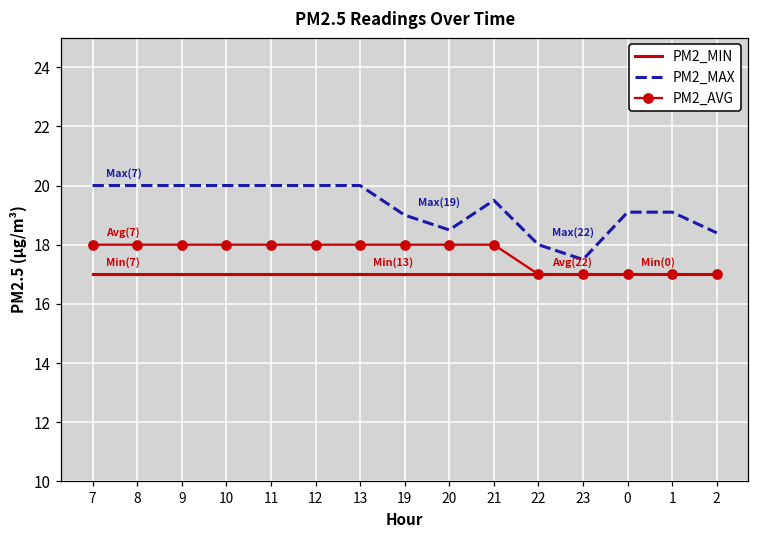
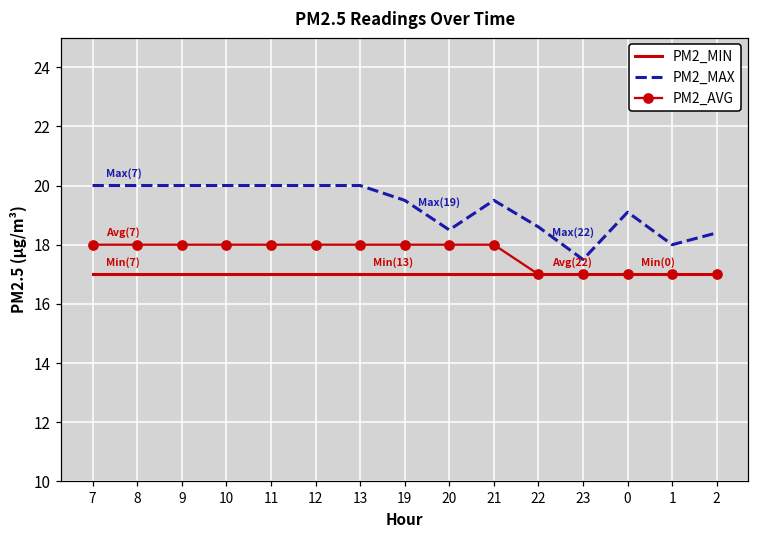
PM2_MAX, 19: 19.0 -> 19.5
PM2_MAX, 22: 18.0 -> 18.6
PM2_MAX, 1: 19.1 -> 18.0
